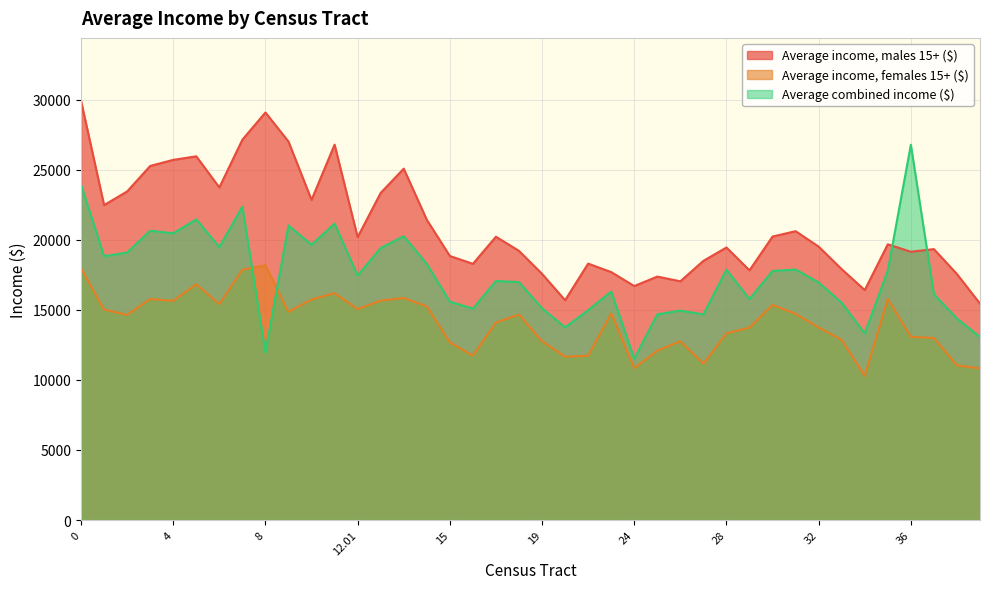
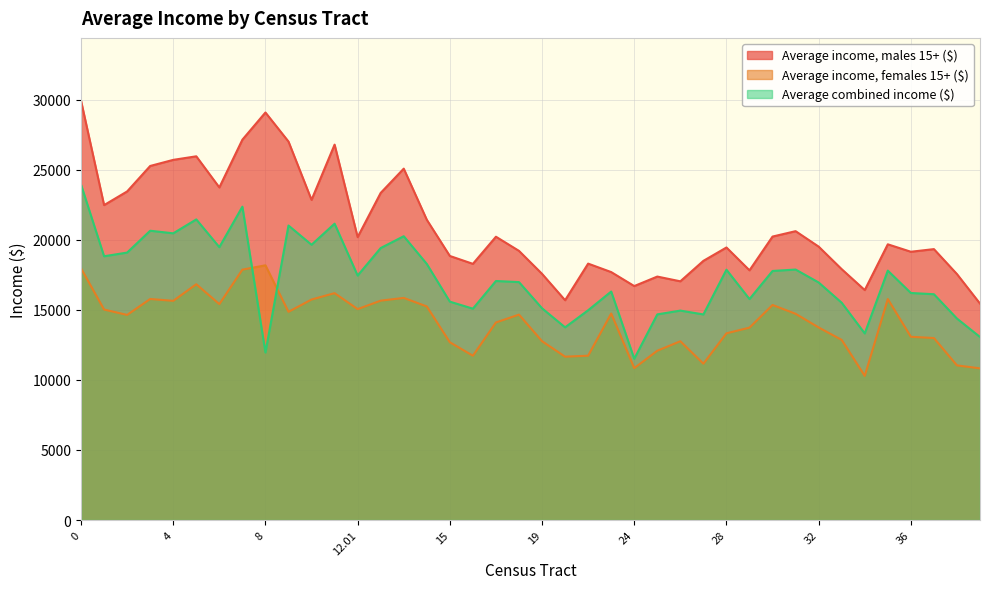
Average combined income ($), 36: 26800 -> 16200
